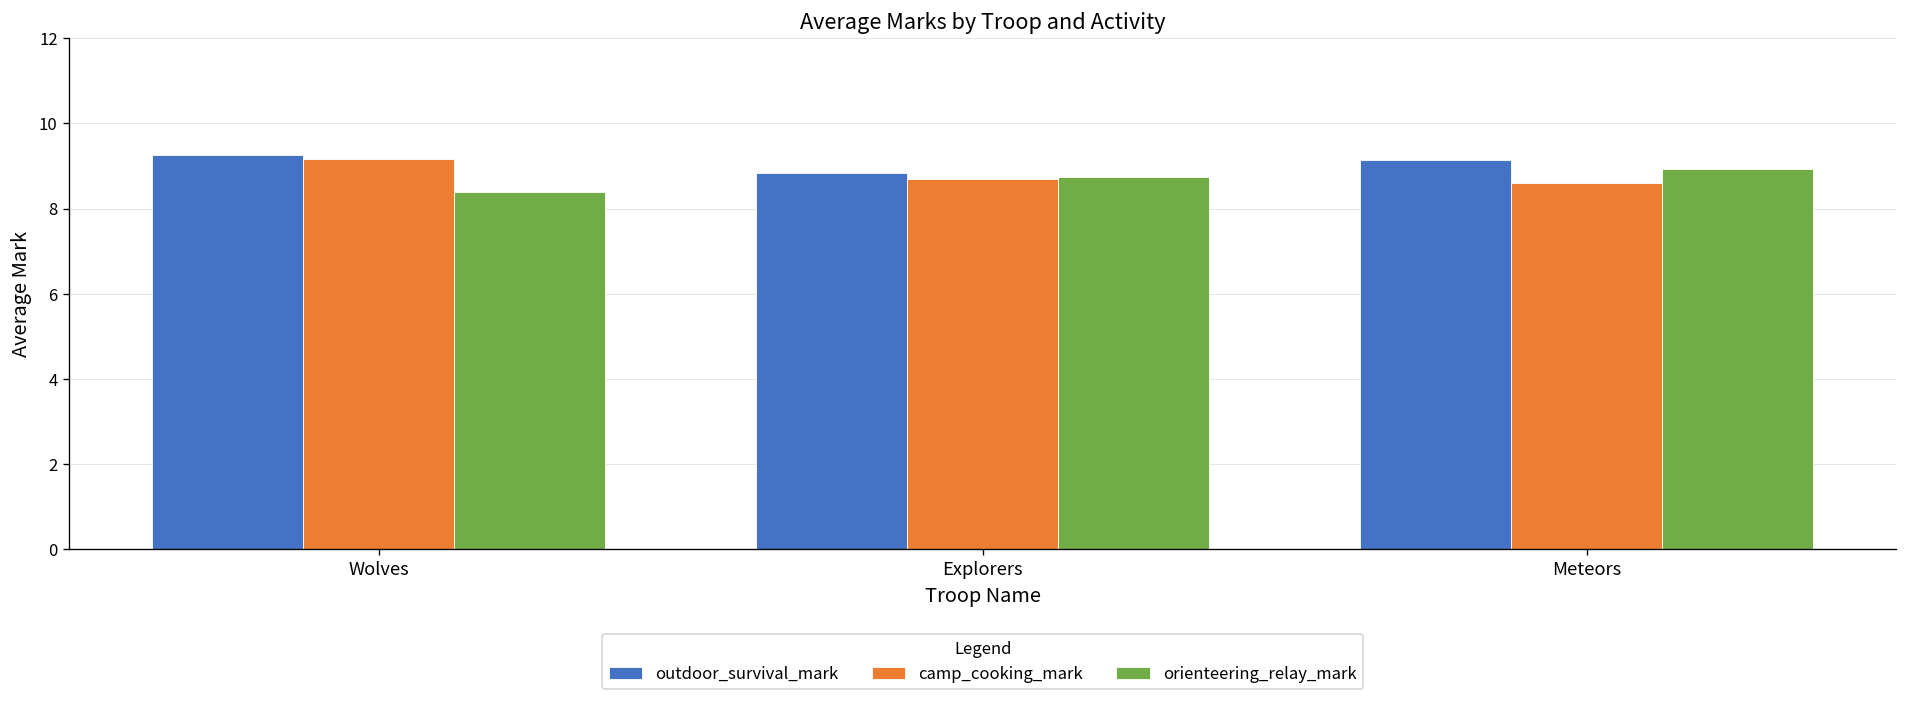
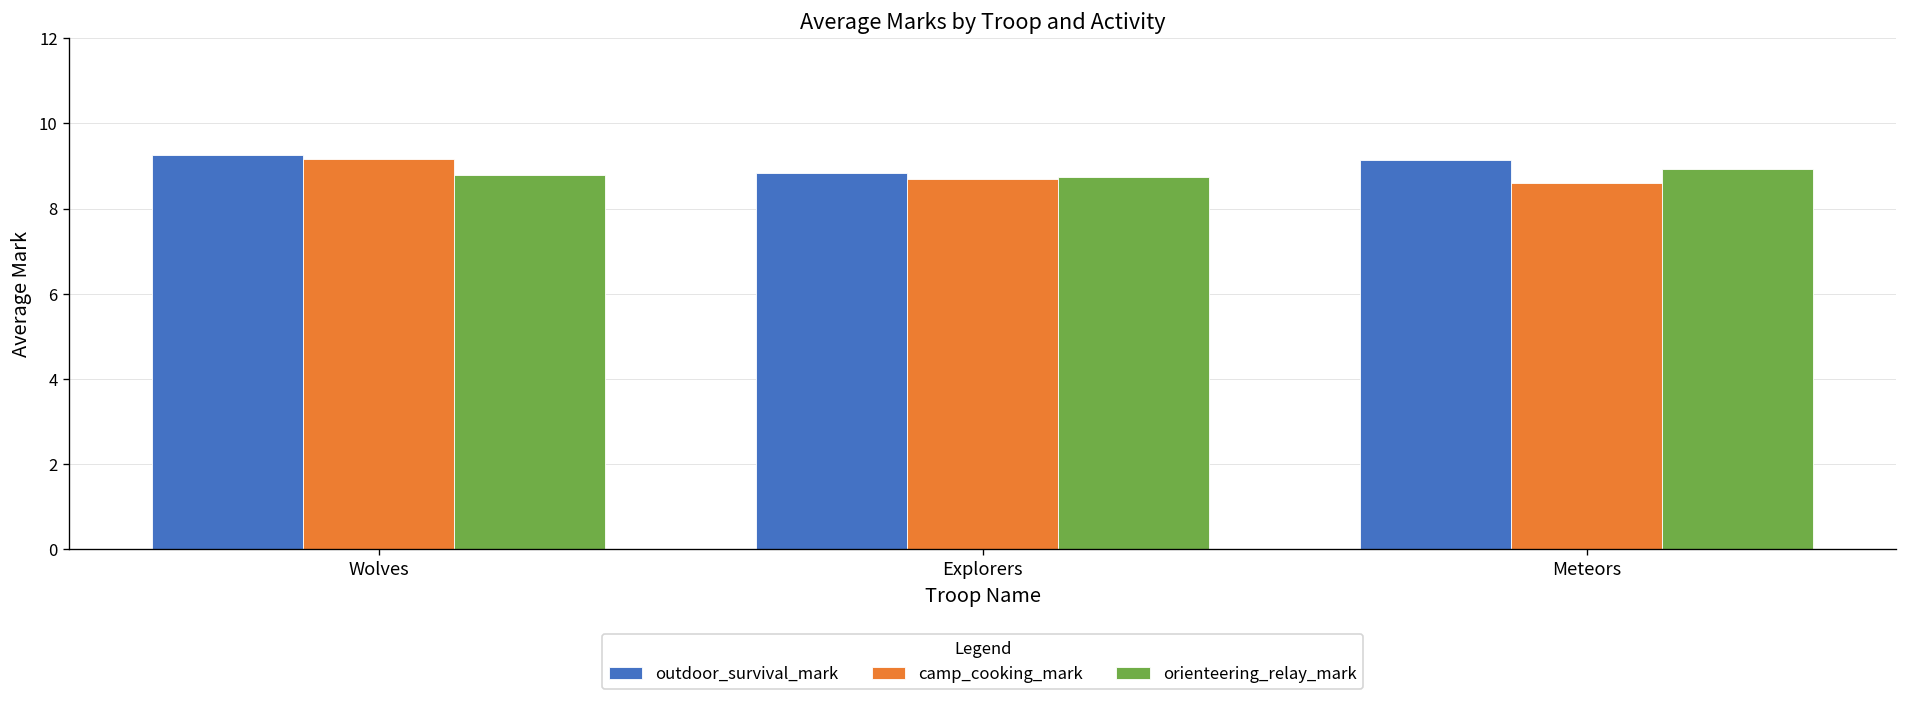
orienteering_relay_mark, Wolves: 8.4 -> 8.8
